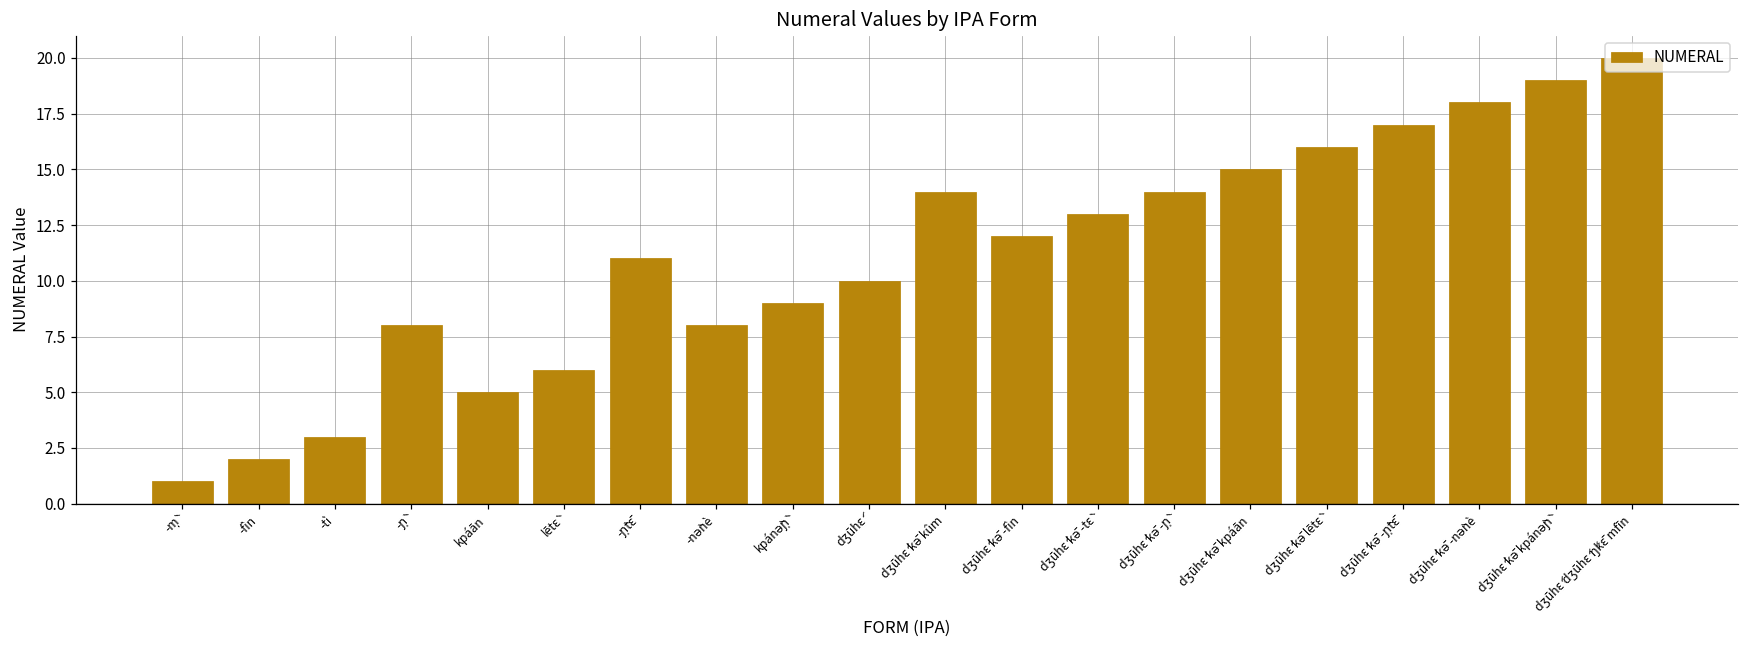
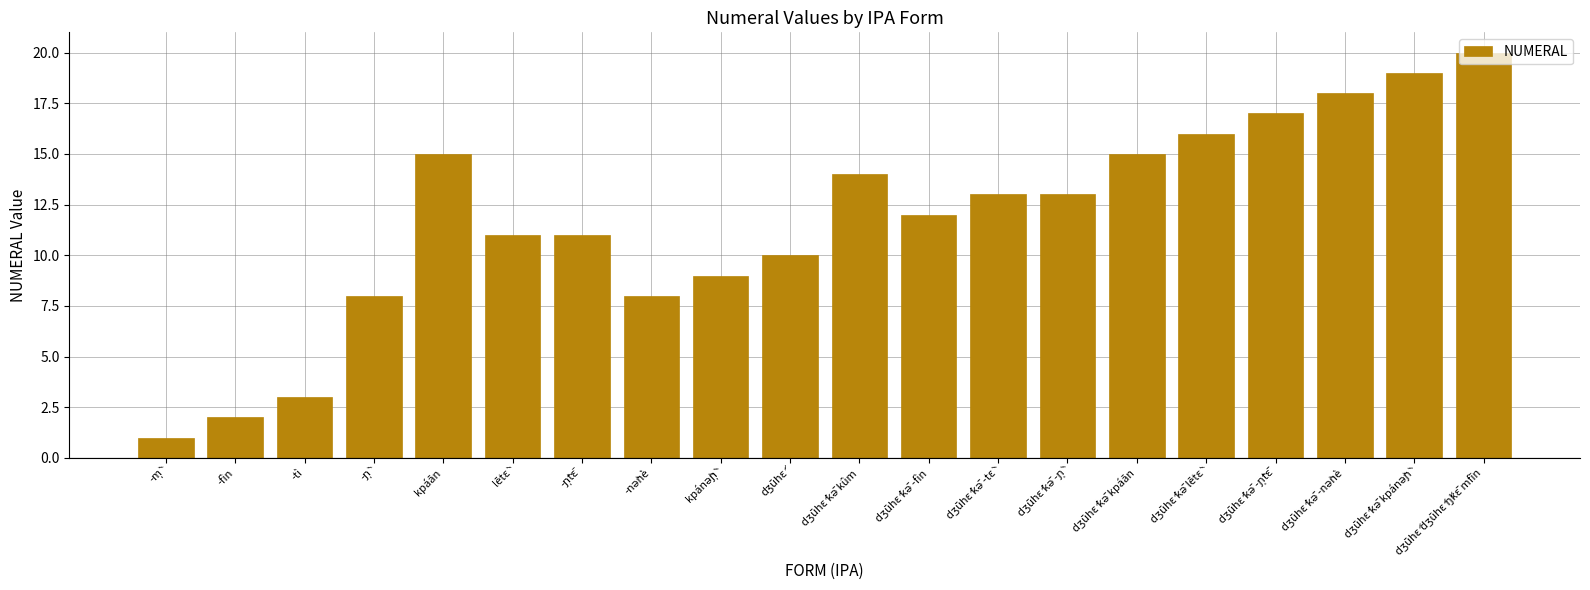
kpáān: 5 -> 15
lētɛ̀: 6 -> 11
dʒūhɛ́ kə̄ -ɲ̩̀: 14 -> 13
